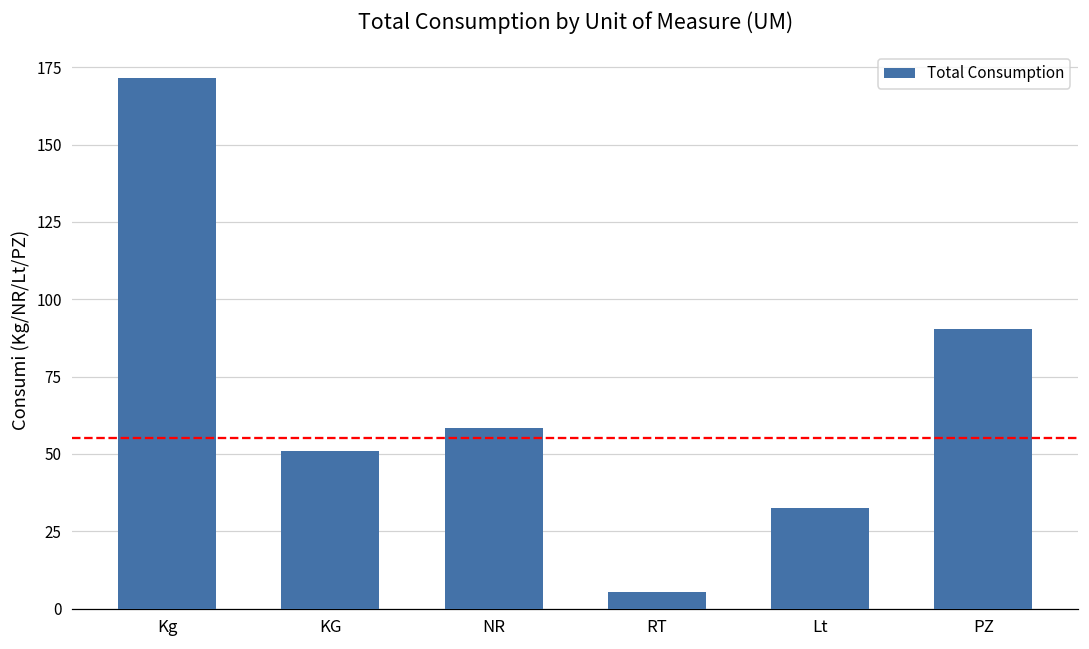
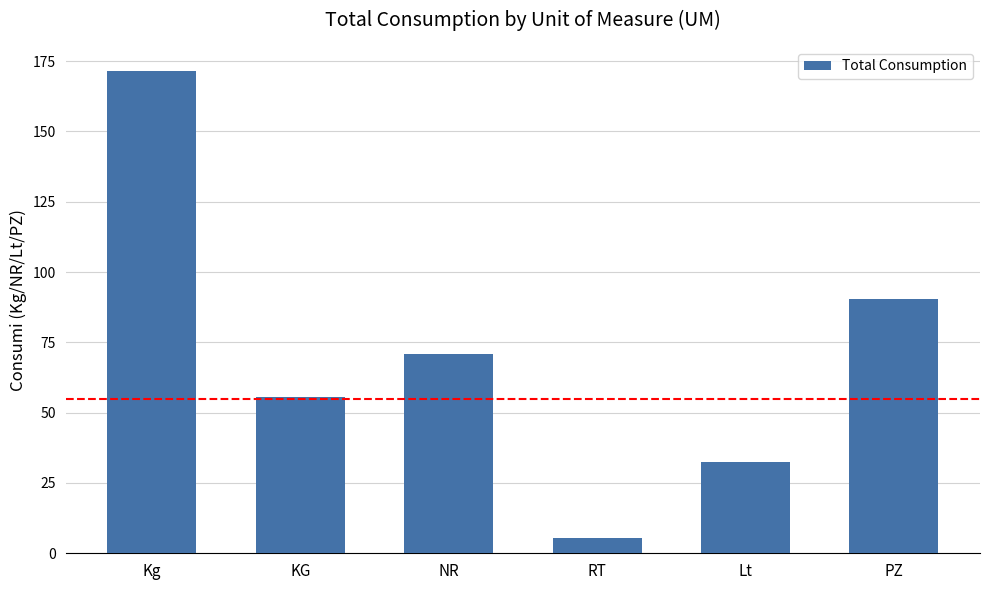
KG: 51 -> 55
NR: 58 -> 71
